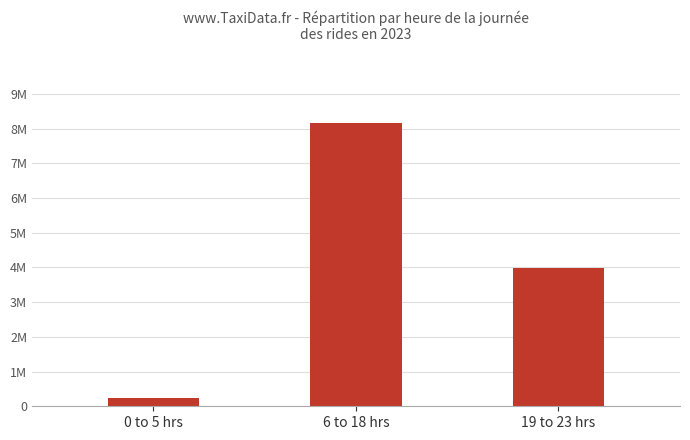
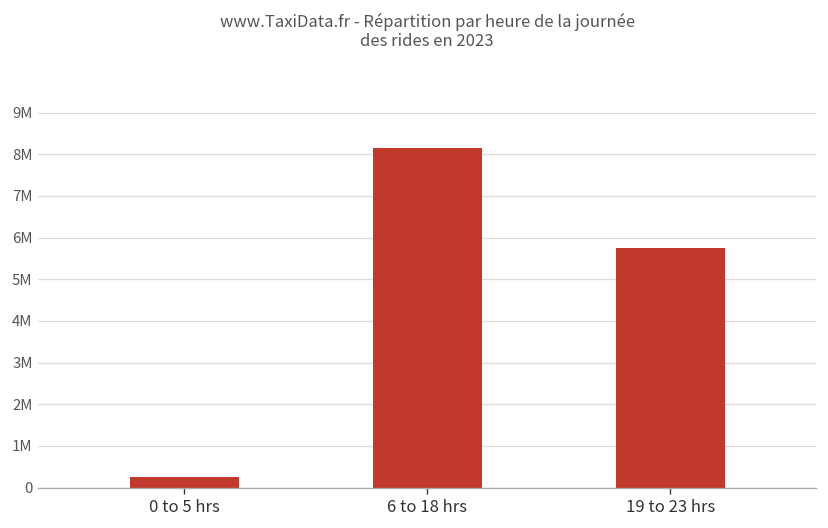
19 to 23 hrs: 4000000 -> 5700000
